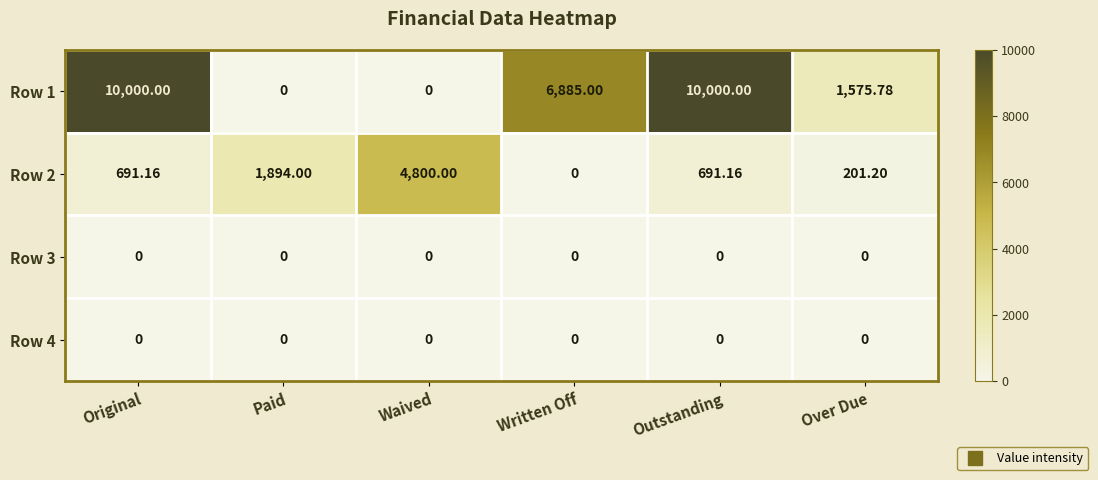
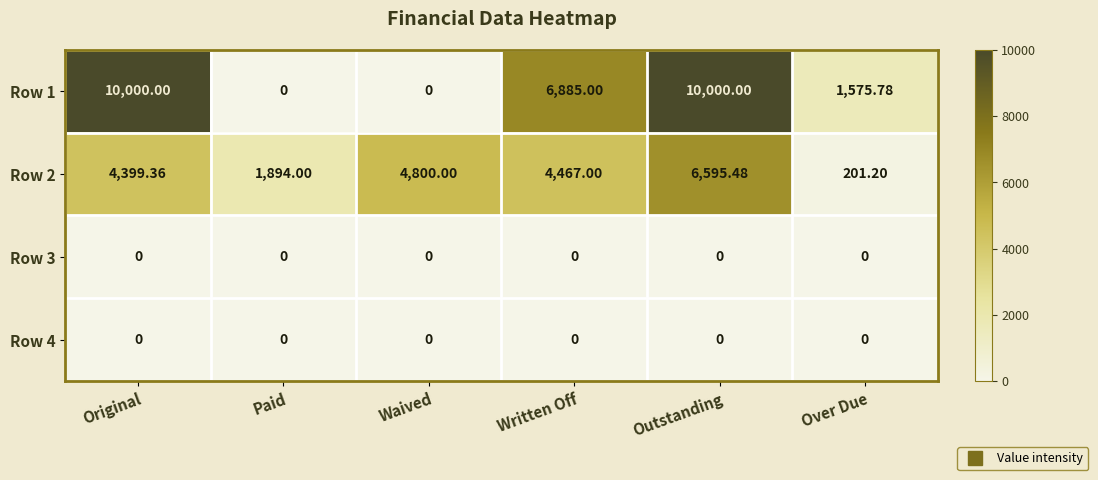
Row 2, Original: 691.16 -> 4,399.36
Row 2, Written Off: 0 -> 4,467.00
Row 2, Outstanding: 691.16 -> 6,595.48
